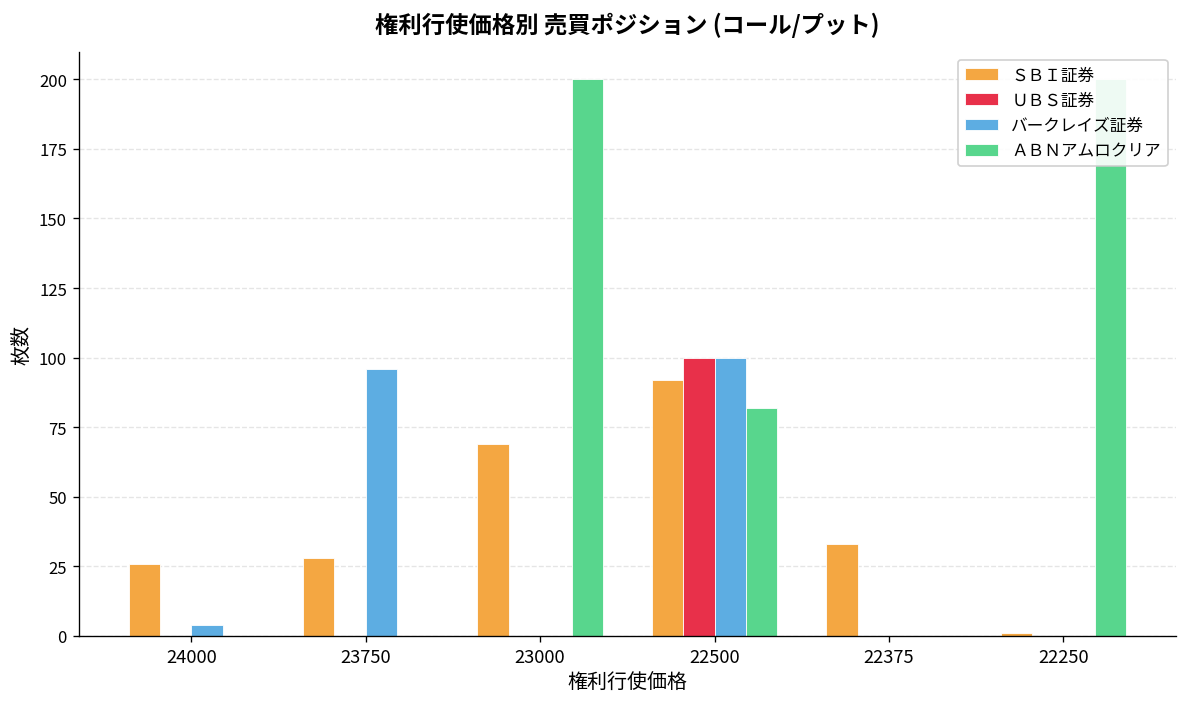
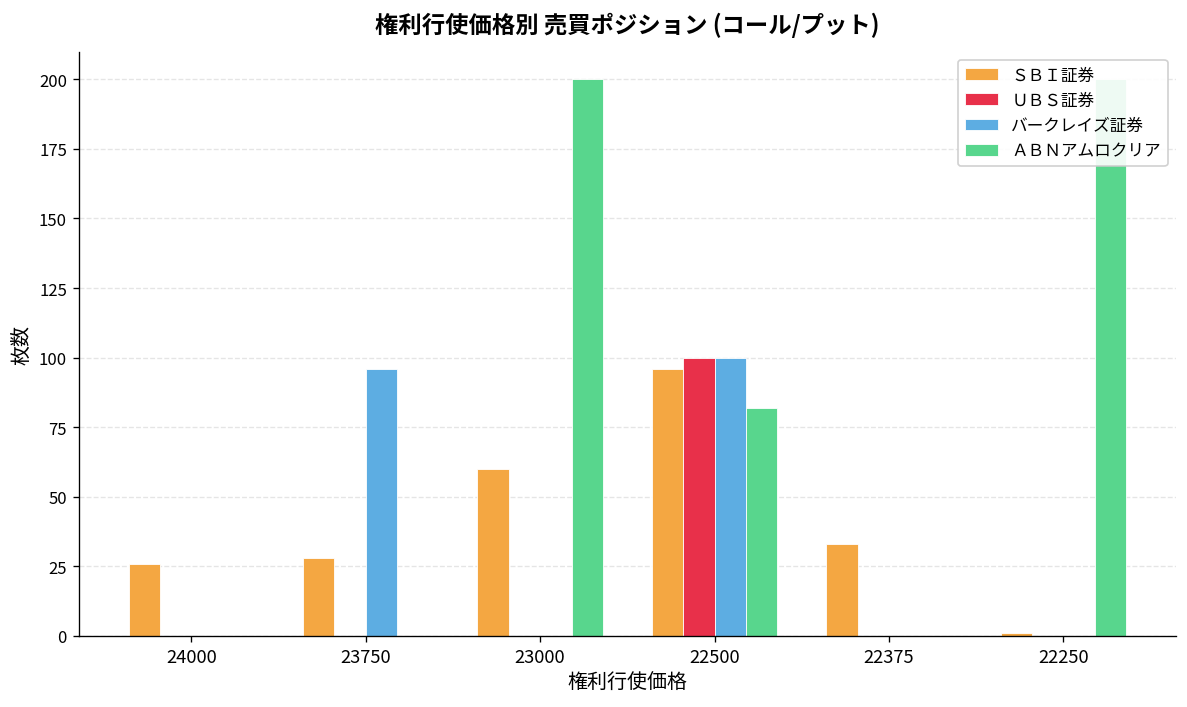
バークレイズ証券, 24000: 4 -> 0
ＳＢＩ証券, 23000: 69 -> 60
ＳＢＩ証券, 22500: 92 -> 96
